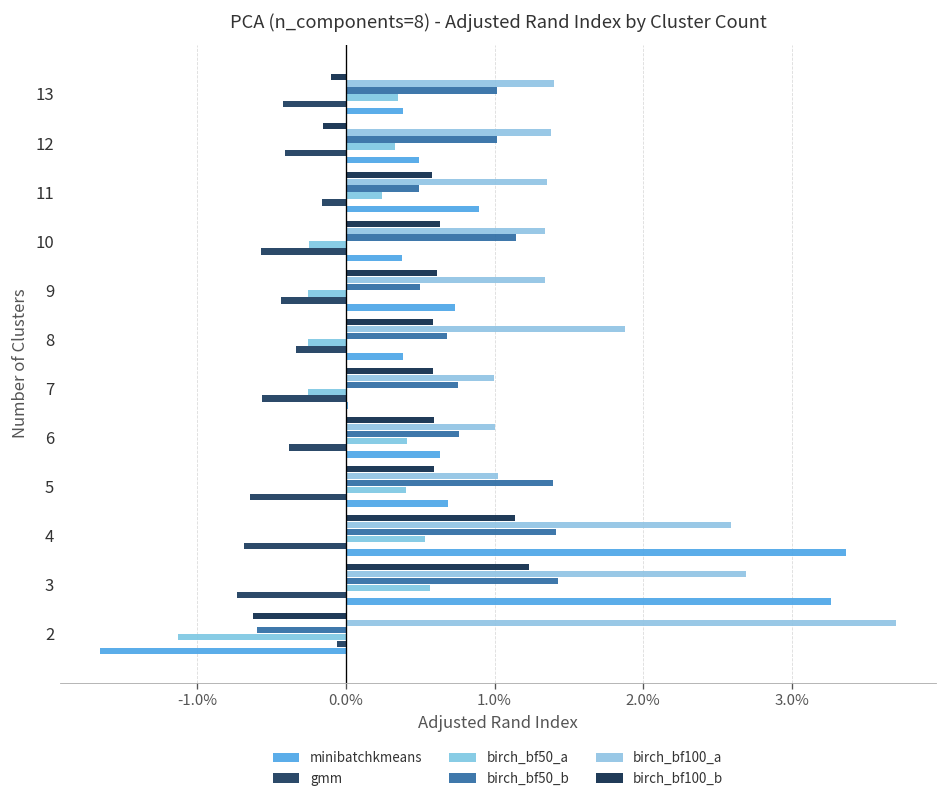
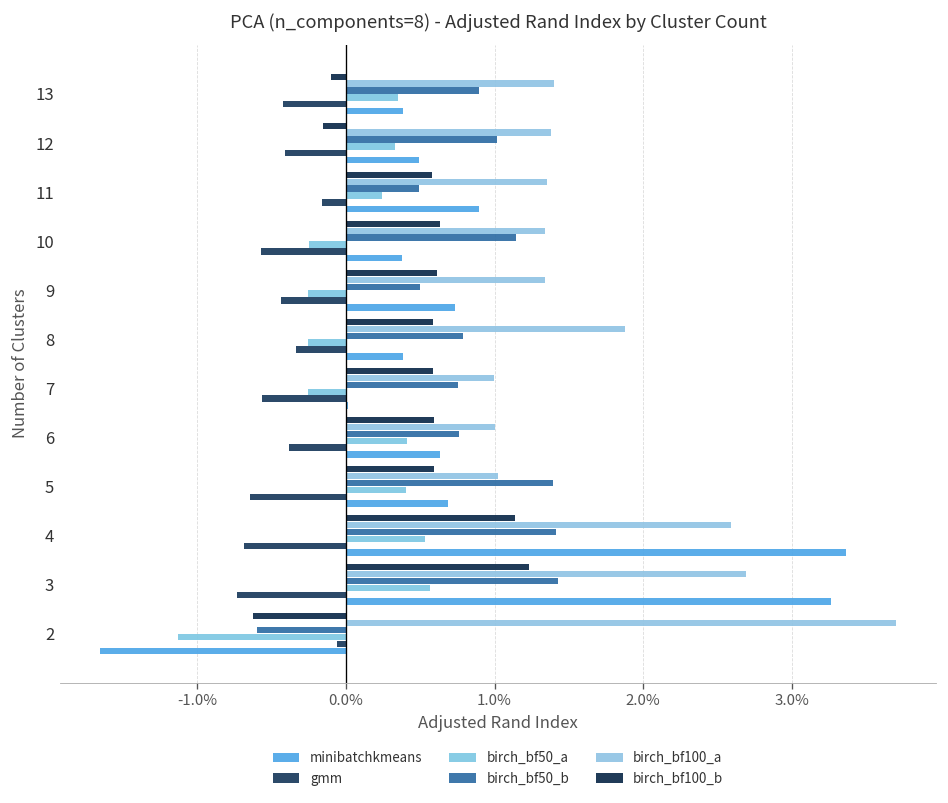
birch_bf50_b, 13: 1.02% -> 0.89%
birch_bf50_b, 8: 0.68% -> 0.79%
